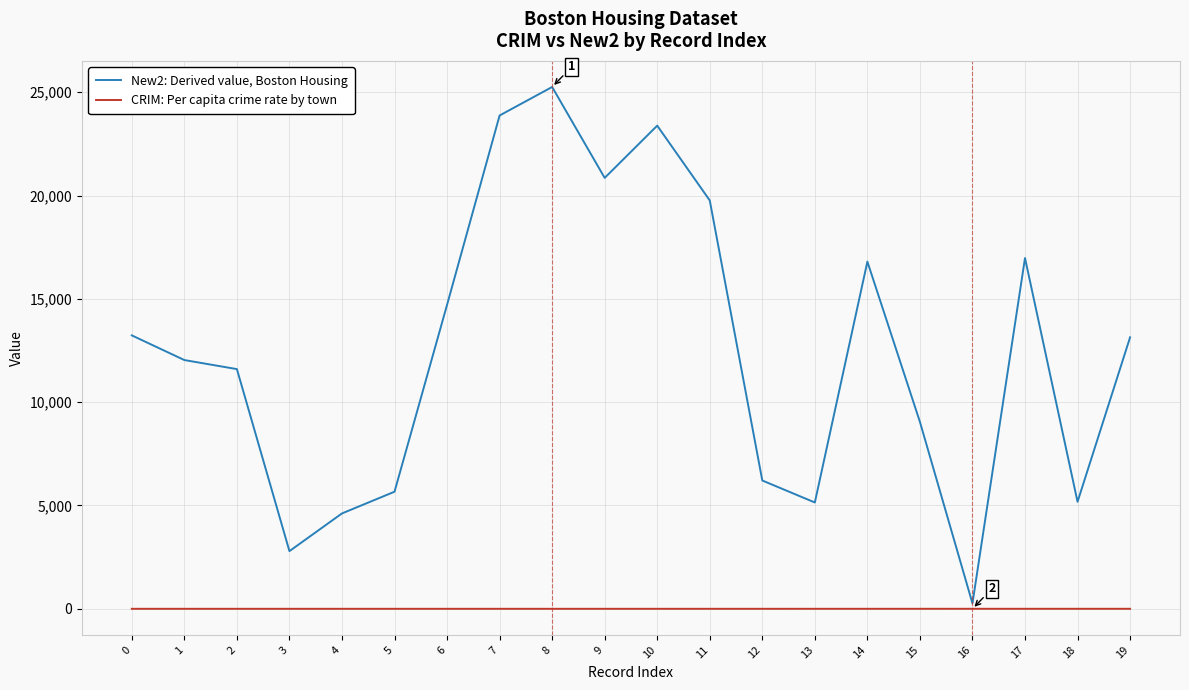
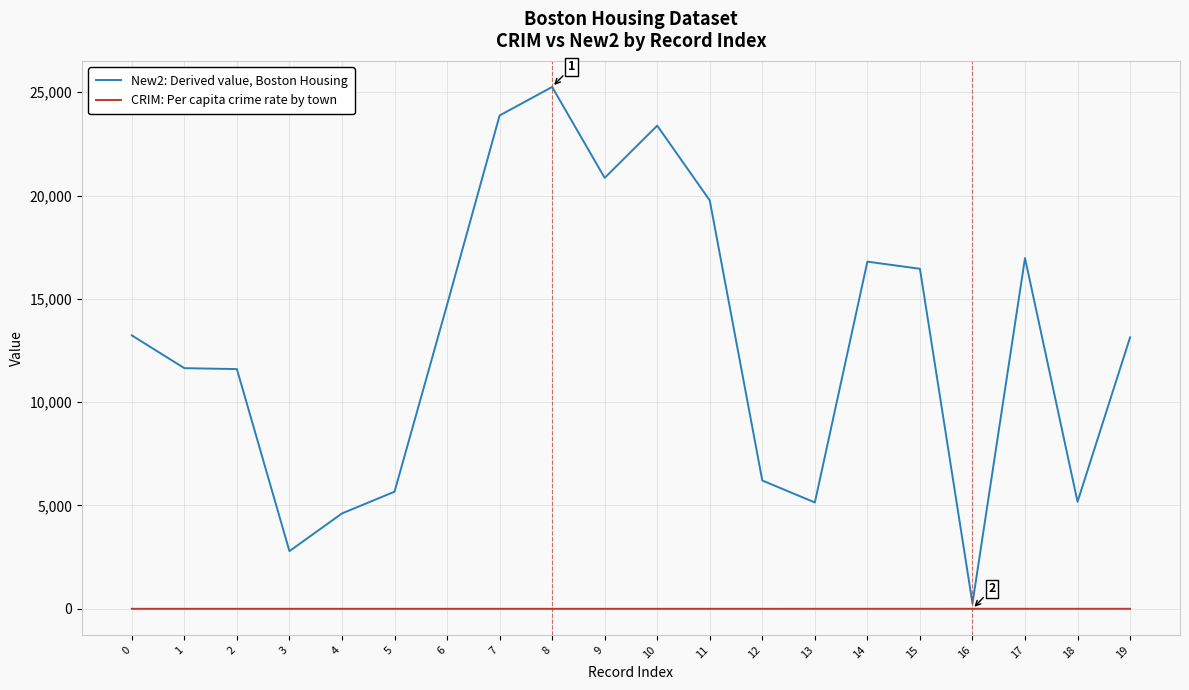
New2: Derived value, Boston Housing, 1: 12,000 -> 11,600
New2: Derived value, Boston Housing, 15: 9,000 -> 16,500
